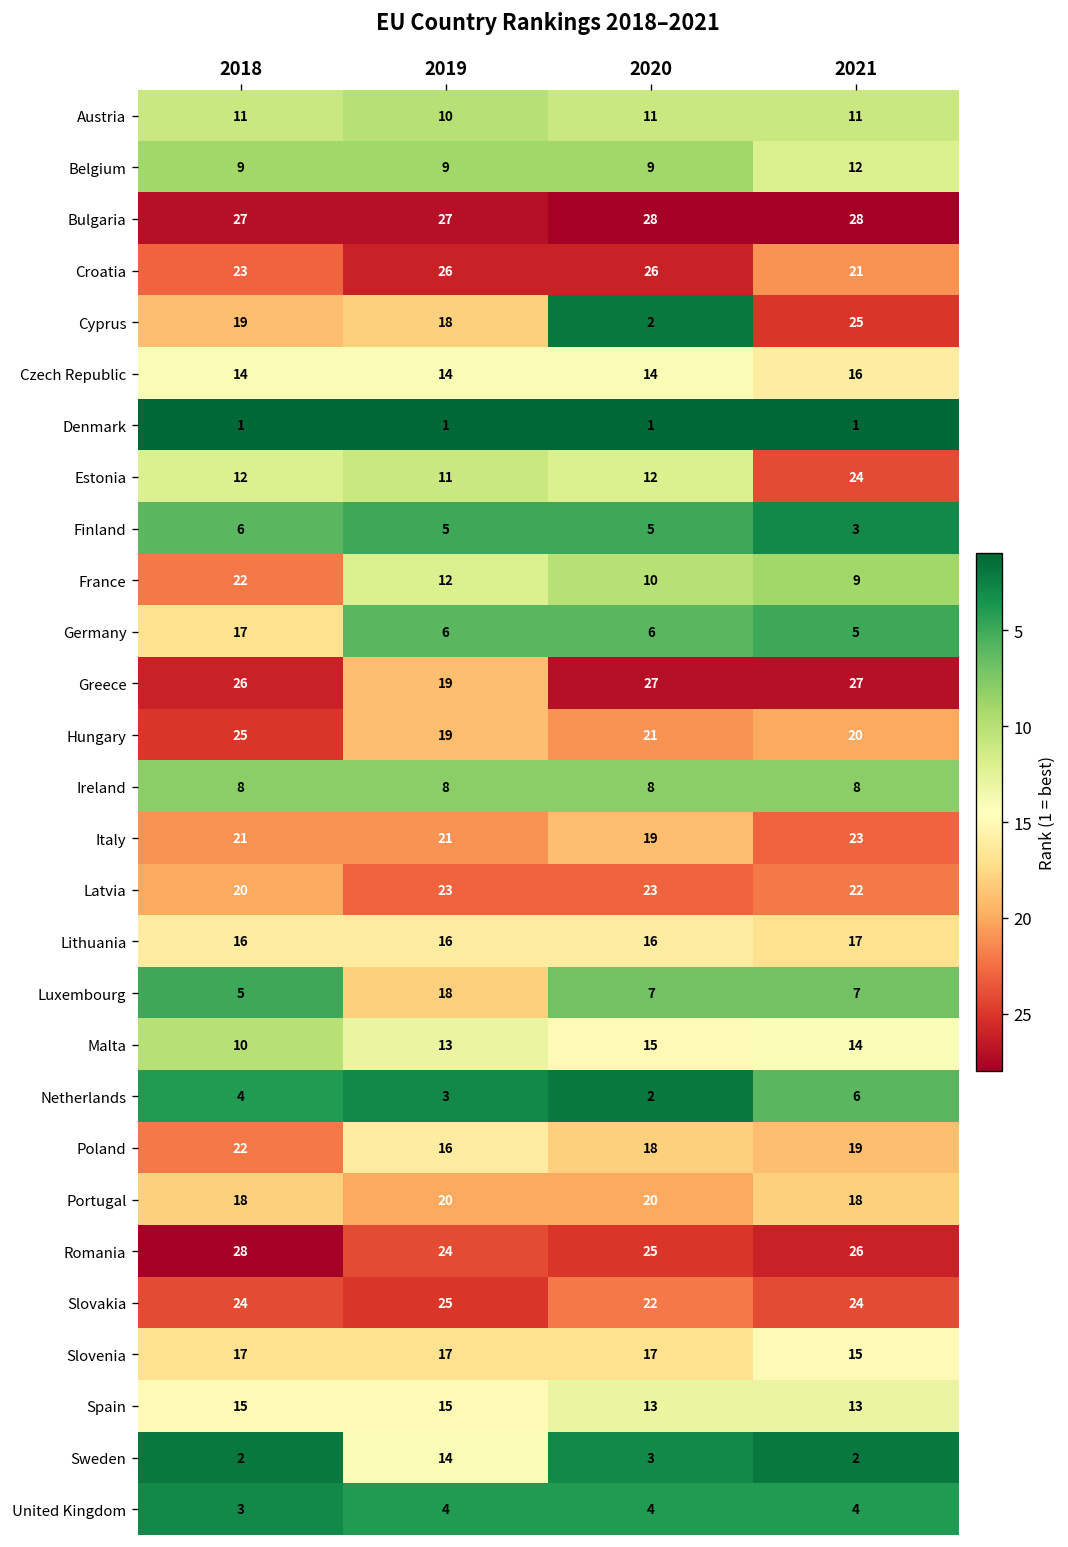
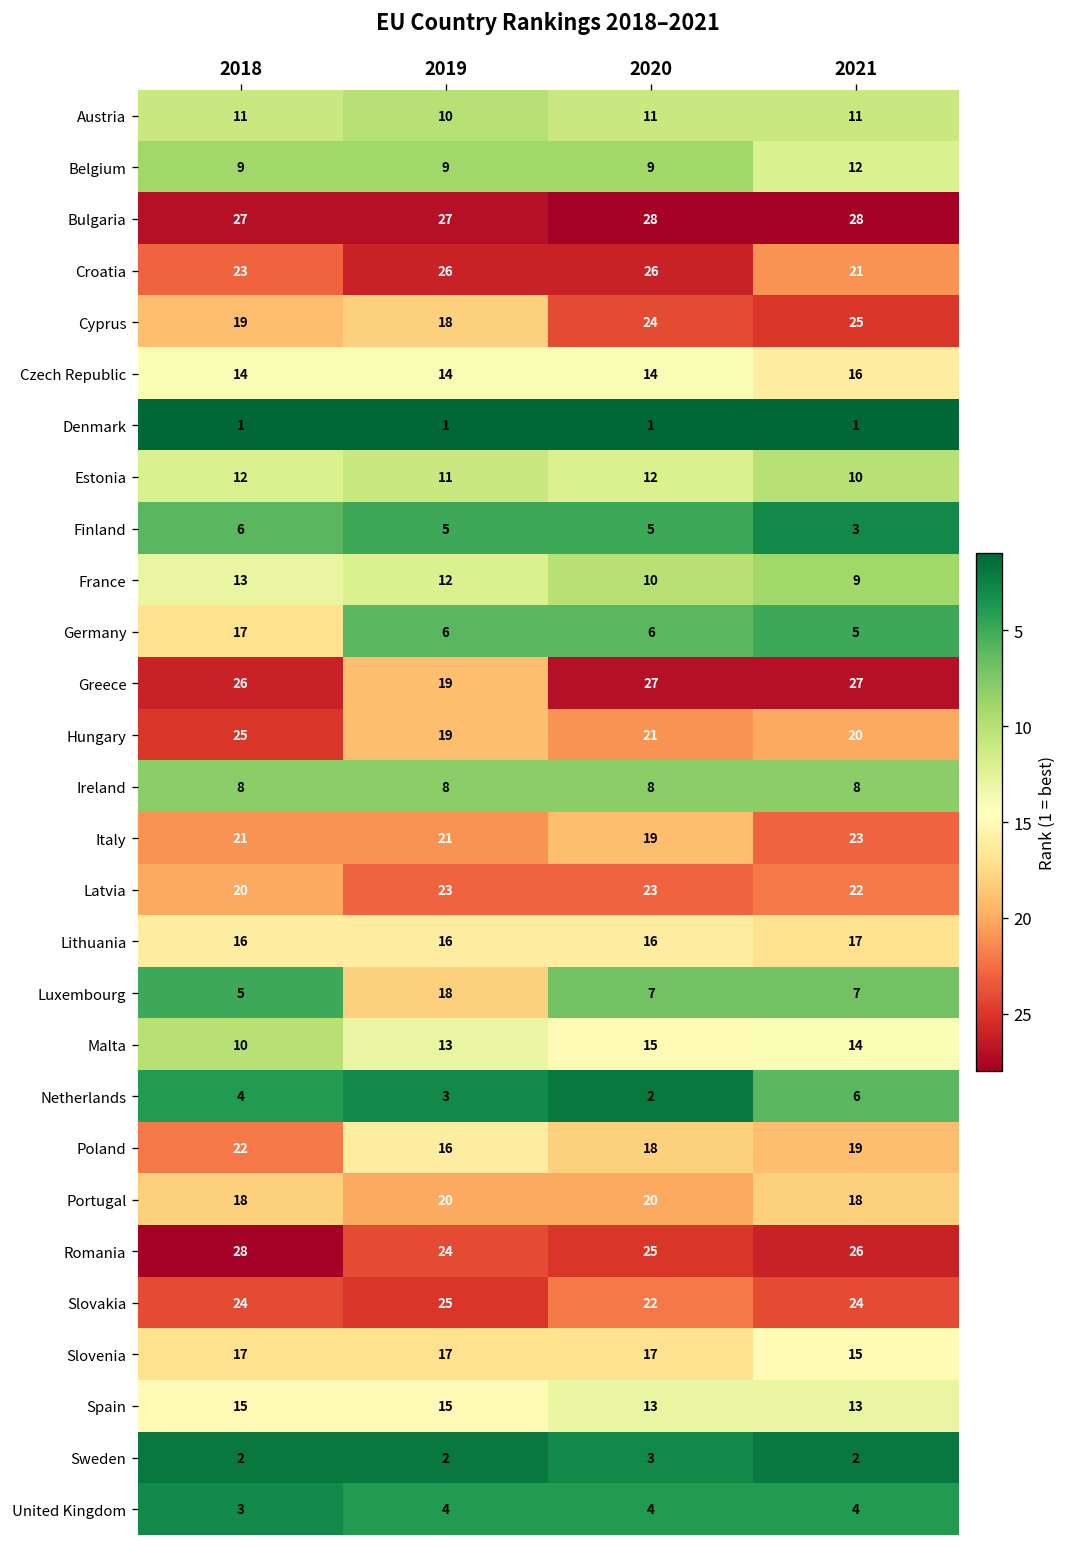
Cyprus, 2020: 2 -> 24
Estonia, 2021: 24 -> 10
France, 2018: 22 -> 13
Sweden, 2019: 14 -> 2
